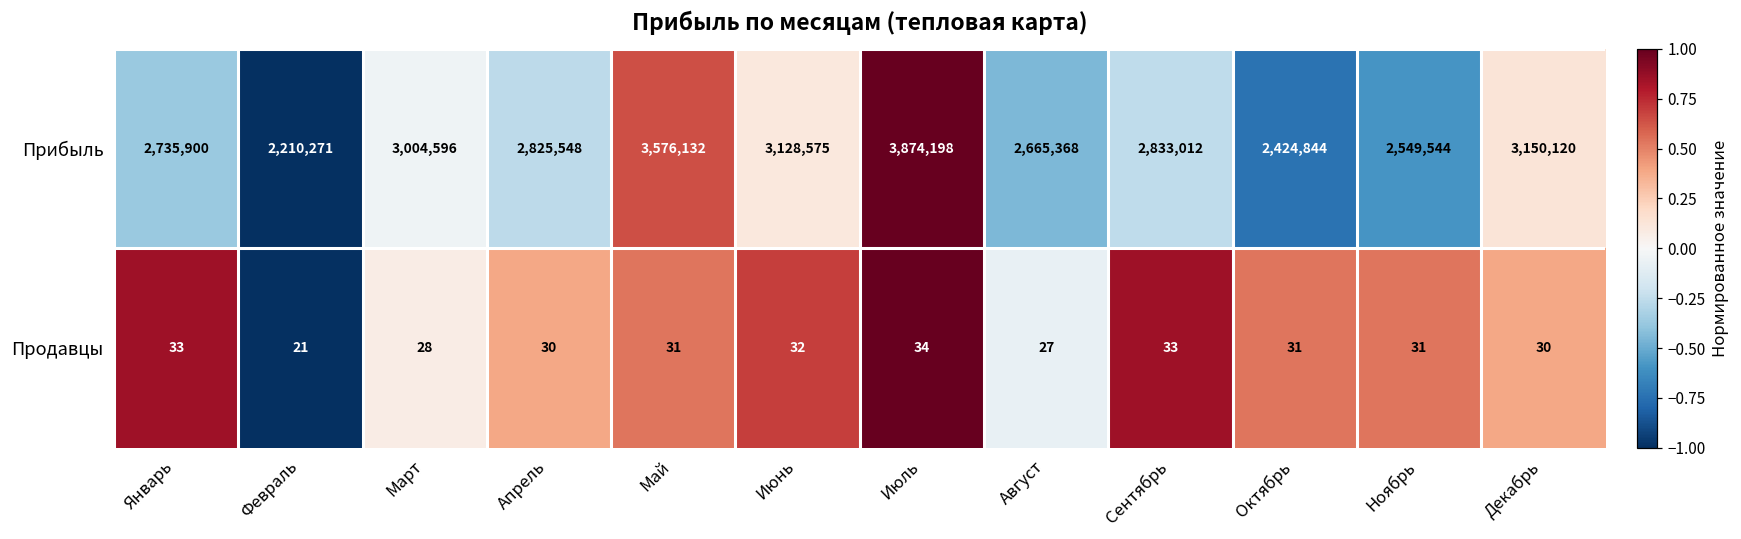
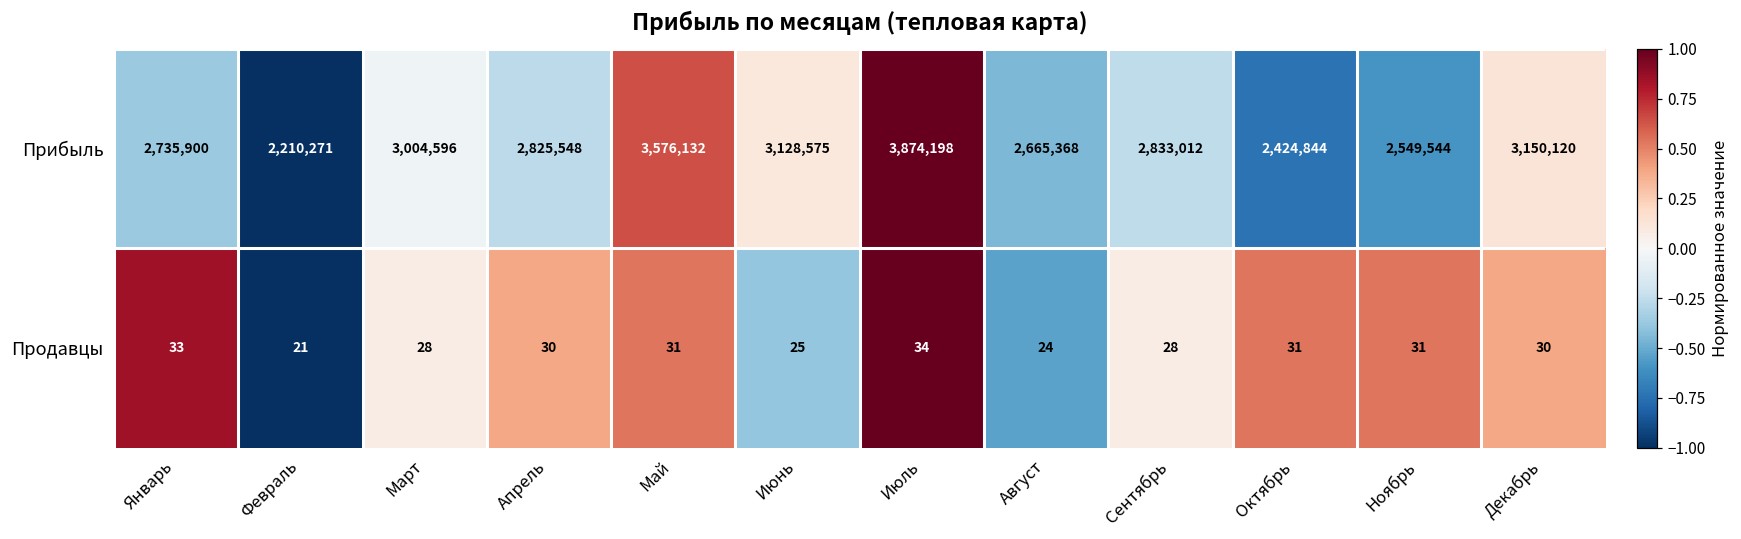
Продавцы, Июнь: 32 -> 25
Продавцы, Август: 27 -> 24
Продавцы, Сентябрь: 33 -> 28
